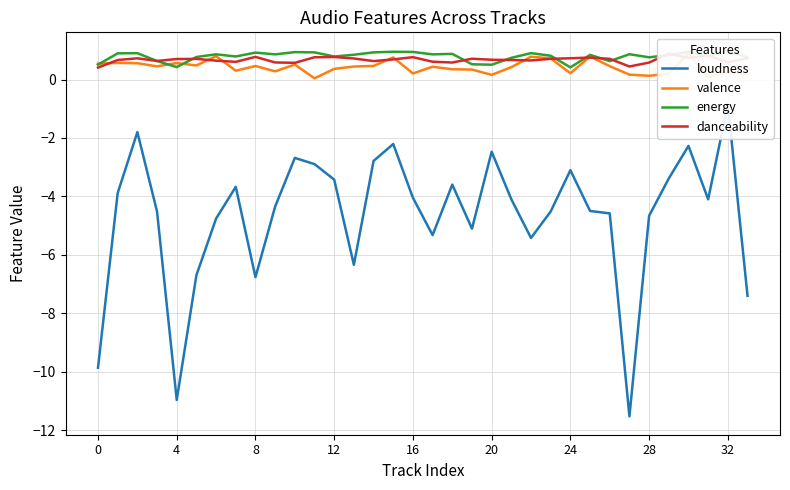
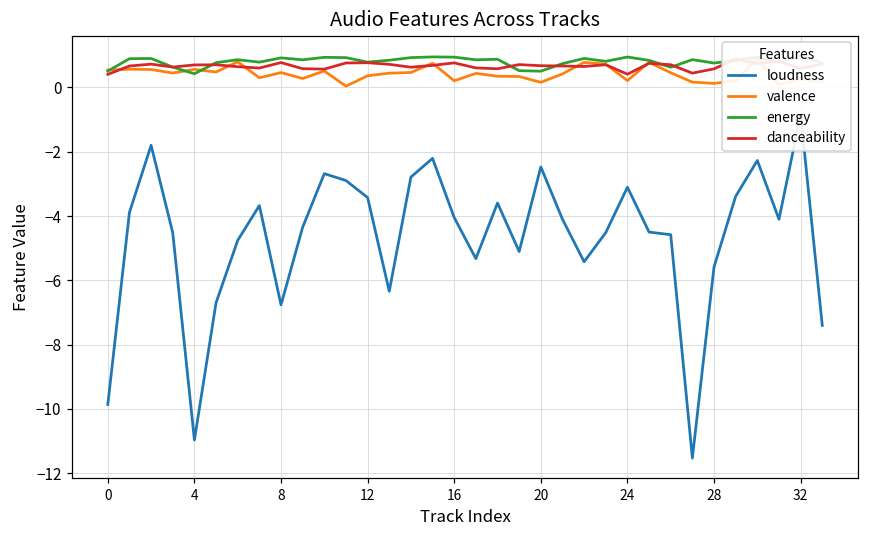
energy, 24: 0.4 -> 0.9
danceability, 24: 0.7 -> 0.4
loudness, 28: -4.7 -> -5.6
